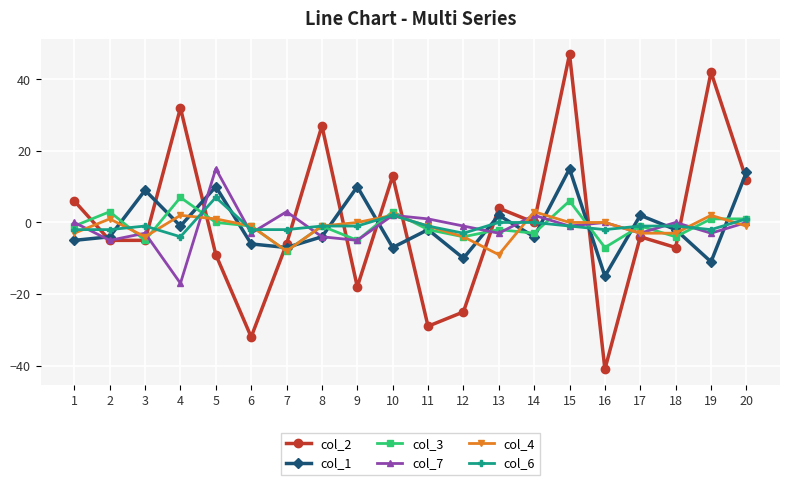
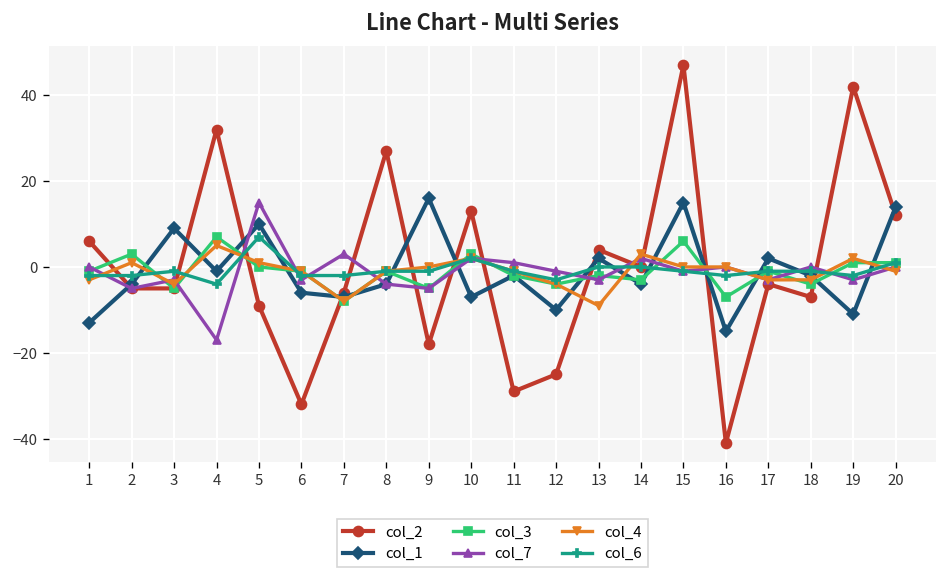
col_1, 1: -5 -> -13
col_4, 4: 2 -> 5
col_1, 9: 10 -> 16
